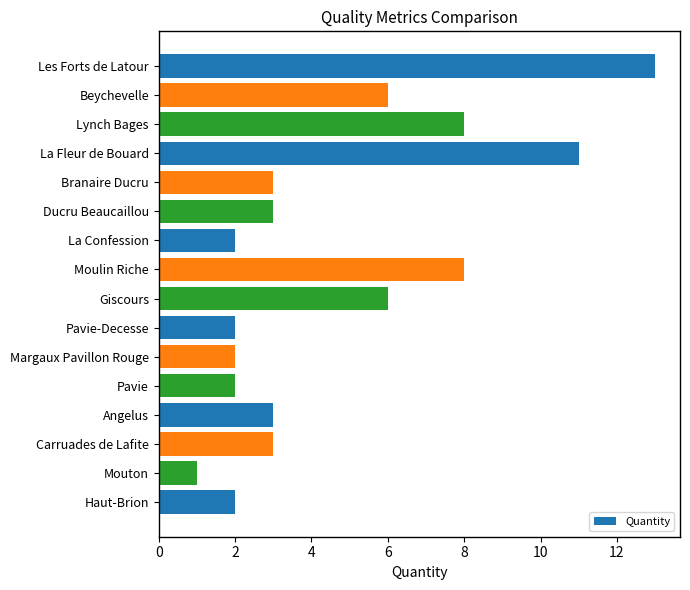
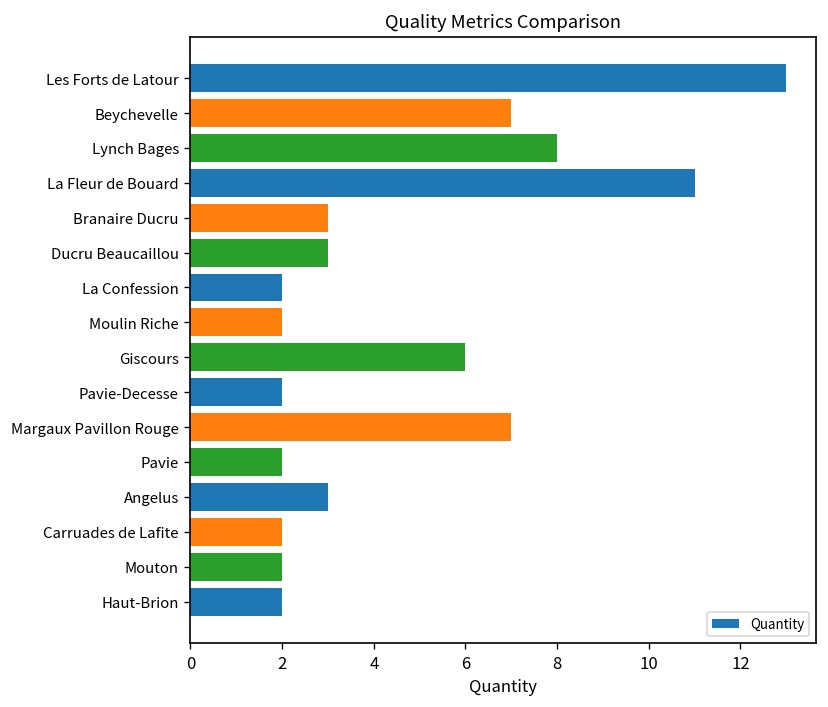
Beychevelle: 6 -> 7
Moulin Riche: 8 -> 2
Margaux Pavillon Rouge: 2 -> 7
Carruades de Lafite: 3 -> 2
Mouton: 1 -> 2
